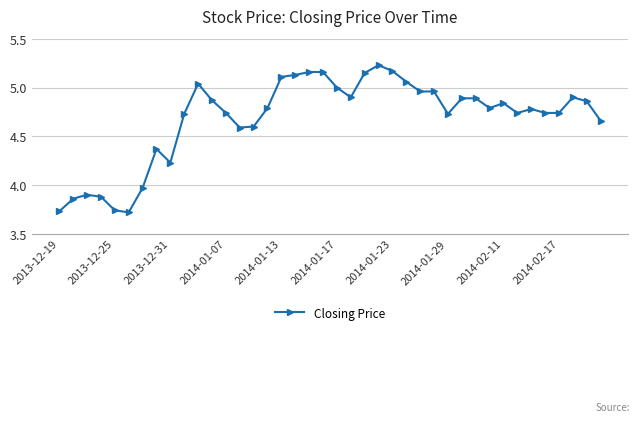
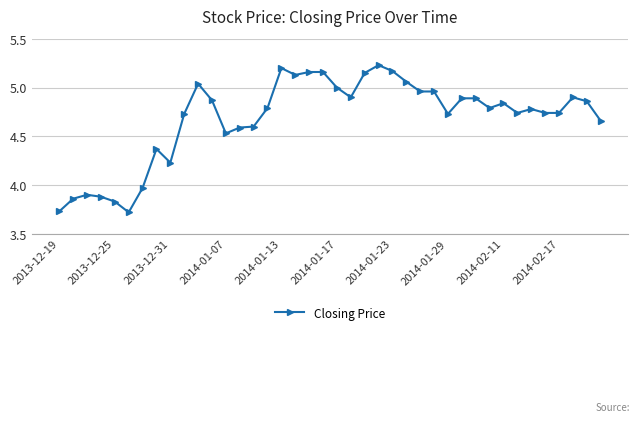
2013-12-25: 3.7 -> 3.8
2014-01-07: 4.7 -> 4.5
2014-01-13: 5.1 -> 5.2
